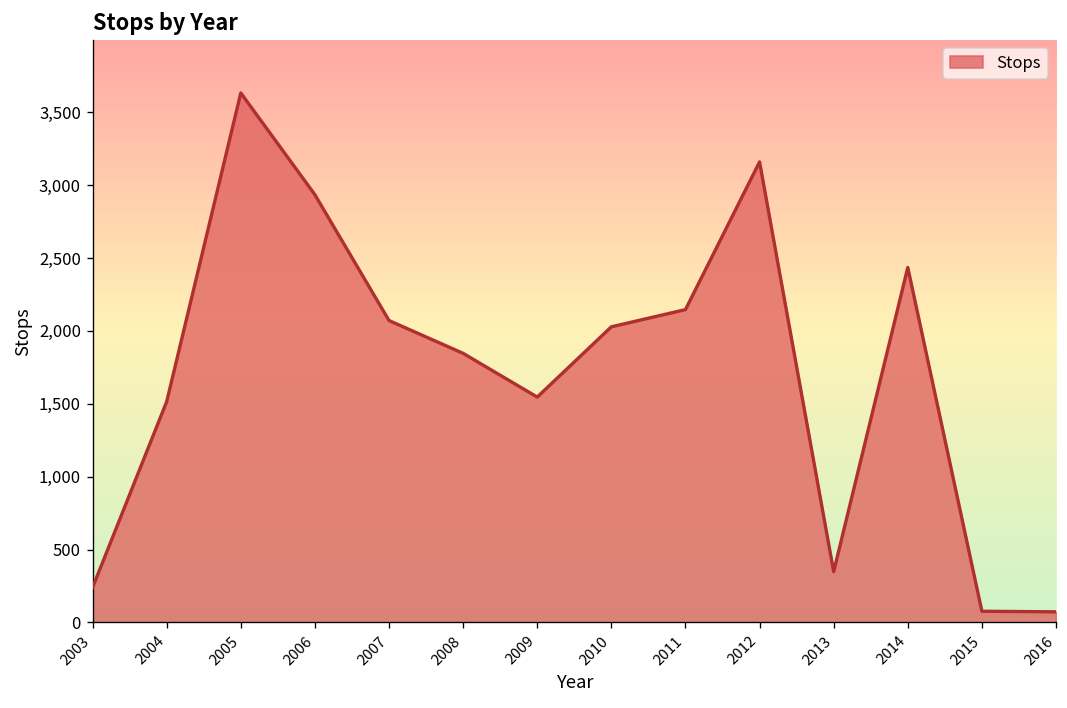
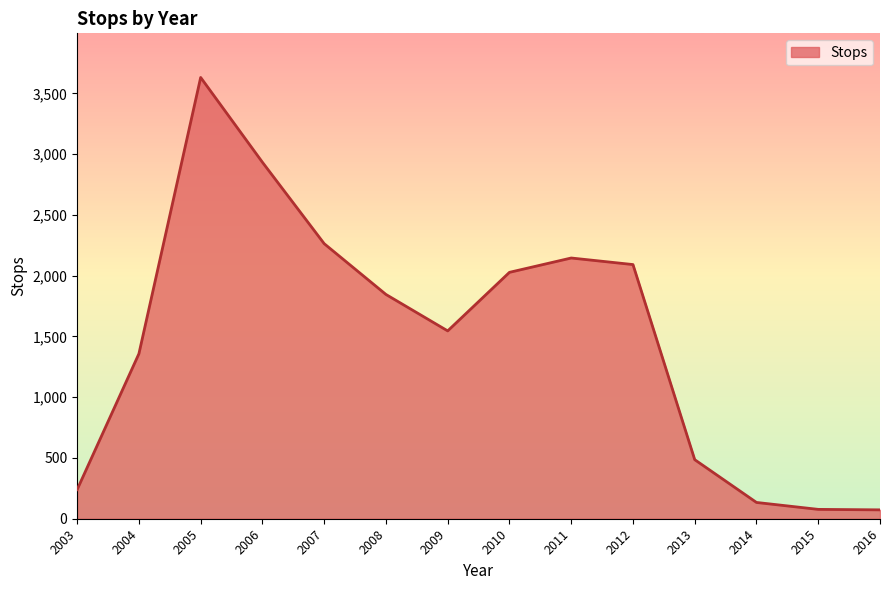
2004: 1,520 -> 1,360
2007: 2,070 -> 2,260
2012: 3,160 -> 2,090
2013: 350 -> 490
2014: 2,440 -> 130
